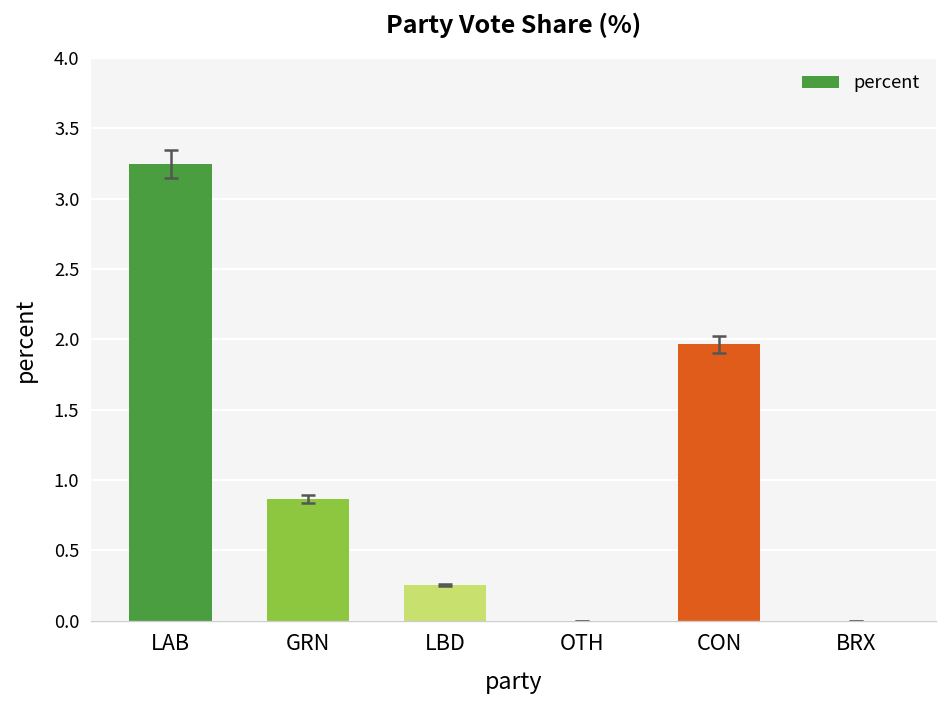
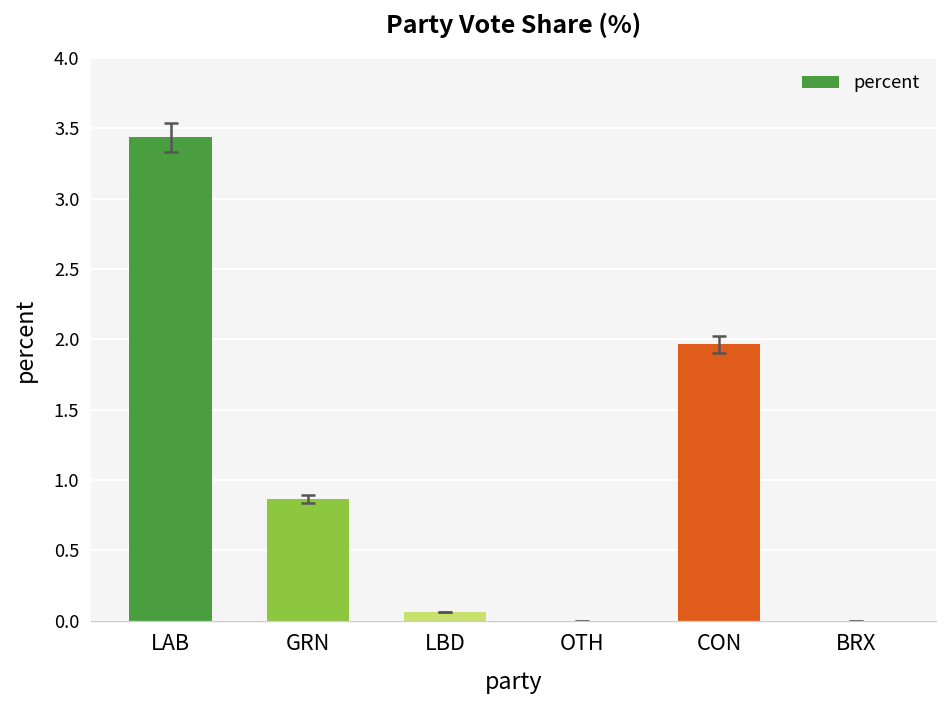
percent, LAB: 3.25 -> 3.44
percent, LBD: 0.26 -> 0.06
